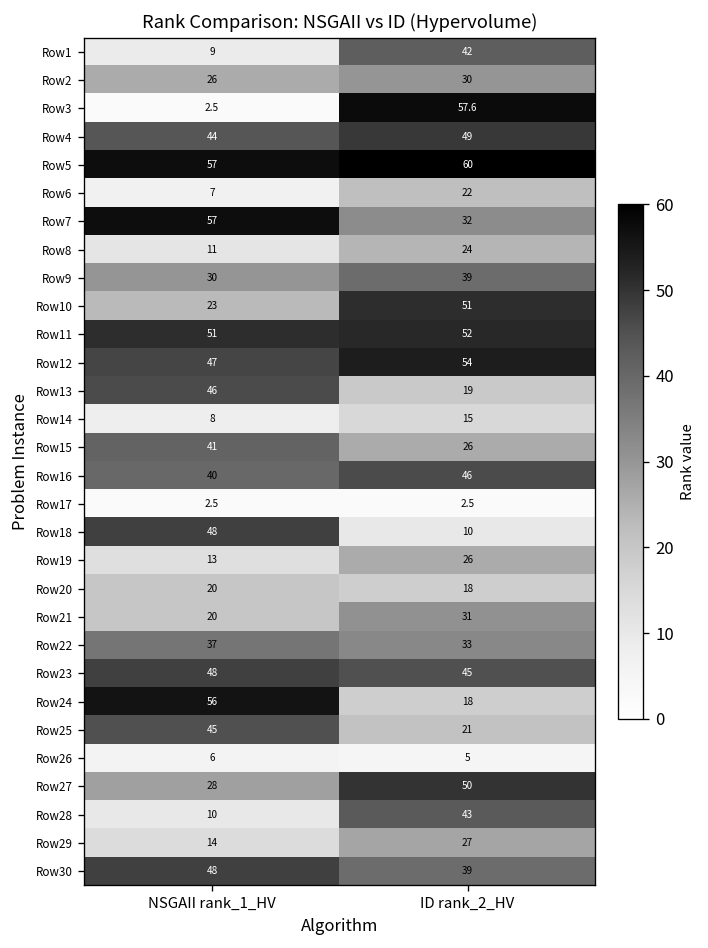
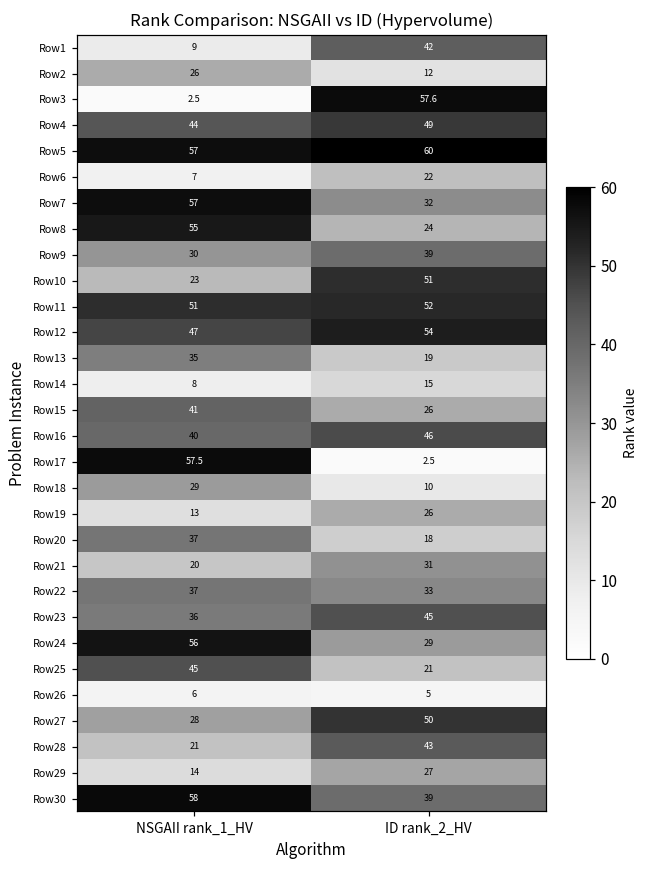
Row2, ID rank_2_HV: 30 -> 12
Row8, NSGAII rank_1_HV: 11 -> 55
Row13, NSGAII rank_1_HV: 46 -> 35
Row17, NSGAII rank_1_HV: 2.5 -> 57.5
Row18, NSGAII rank_1_HV: 48 -> 29
Row20, NSGAII rank_1_HV: 20 -> 37
Row23, NSGAII rank_1_HV: 48 -> 36
Row24, ID rank_2_HV: 18 -> 29
Row28, NSGAII rank_1_HV: 10 -> 21
Row30, NSGAII rank_1_HV: 48 -> 58
